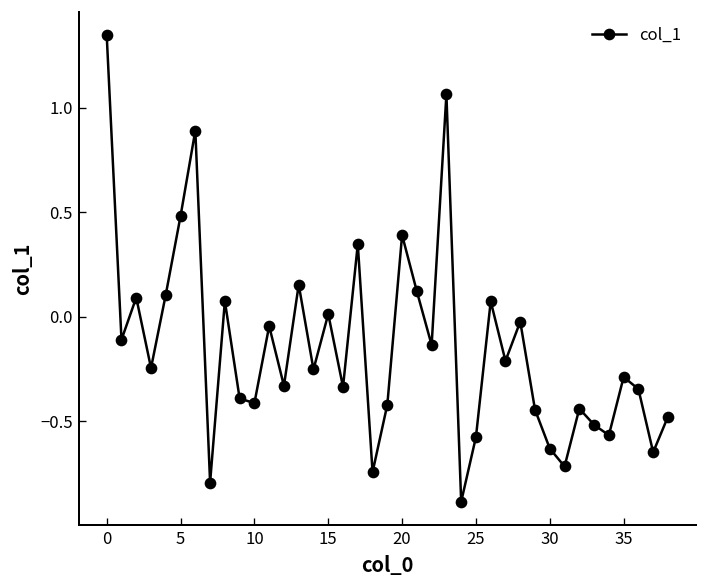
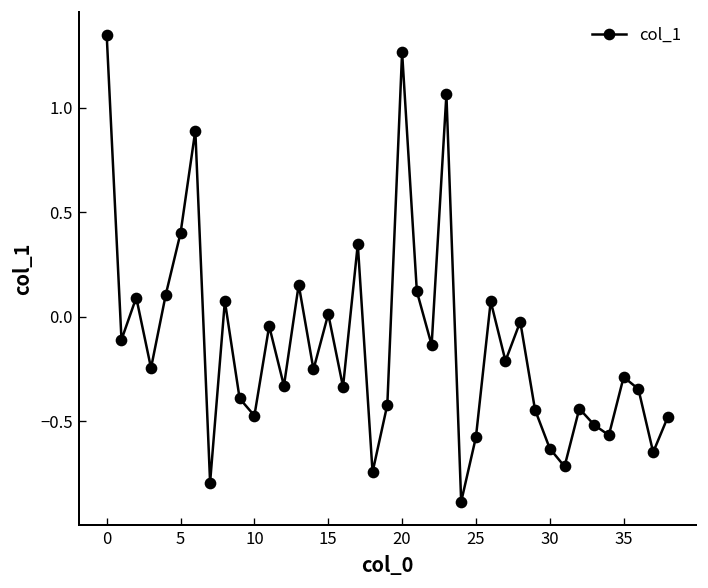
5: 0.48 -> 0.40
10: -0.41 -> -0.47
20: 0.39 -> 1.27
